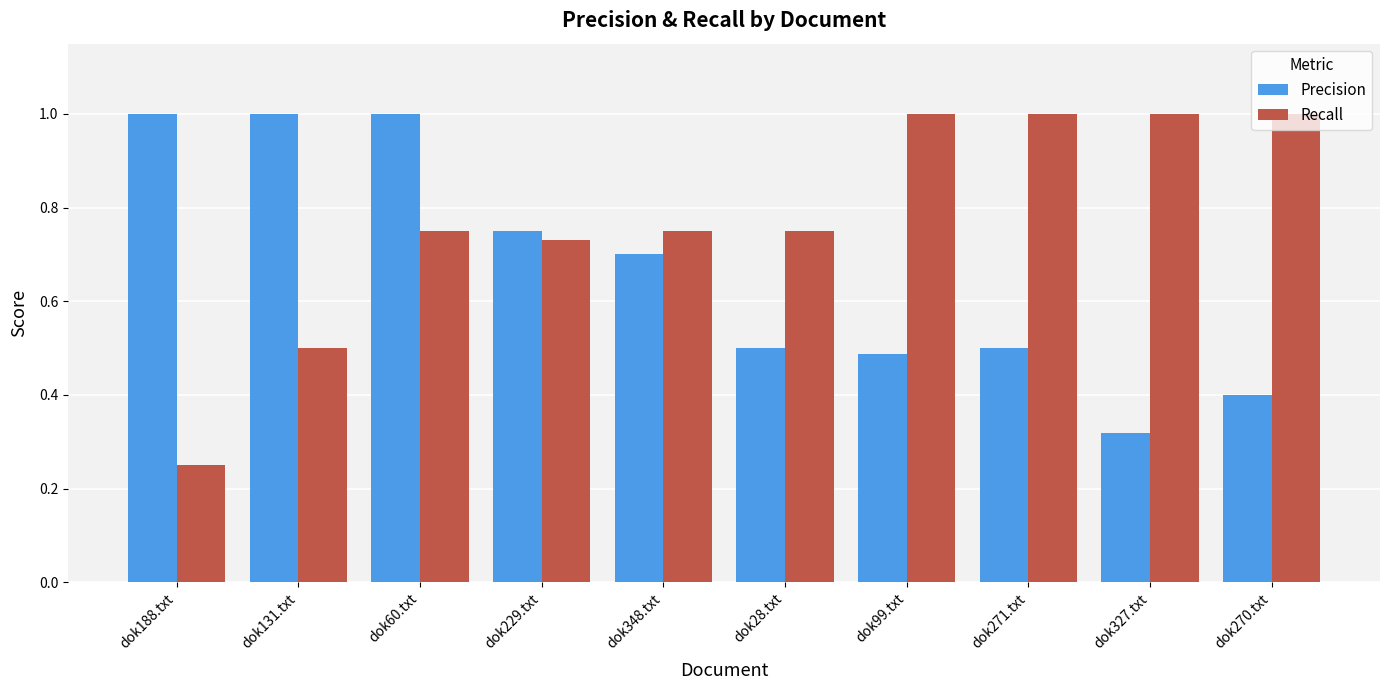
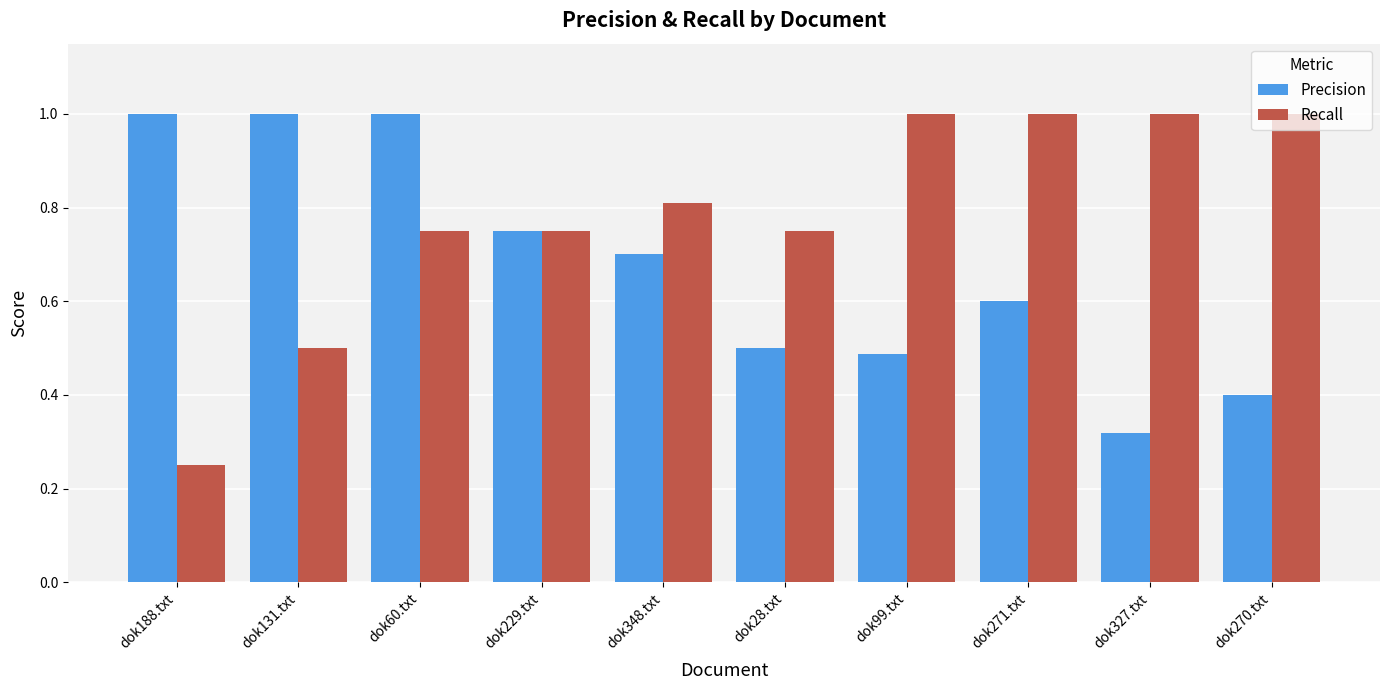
Recall, dok229.txt: 0.73 -> 0.75
Recall, dok348.txt: 0.75 -> 0.81
Precision, dok271.txt: 0.5 -> 0.6
